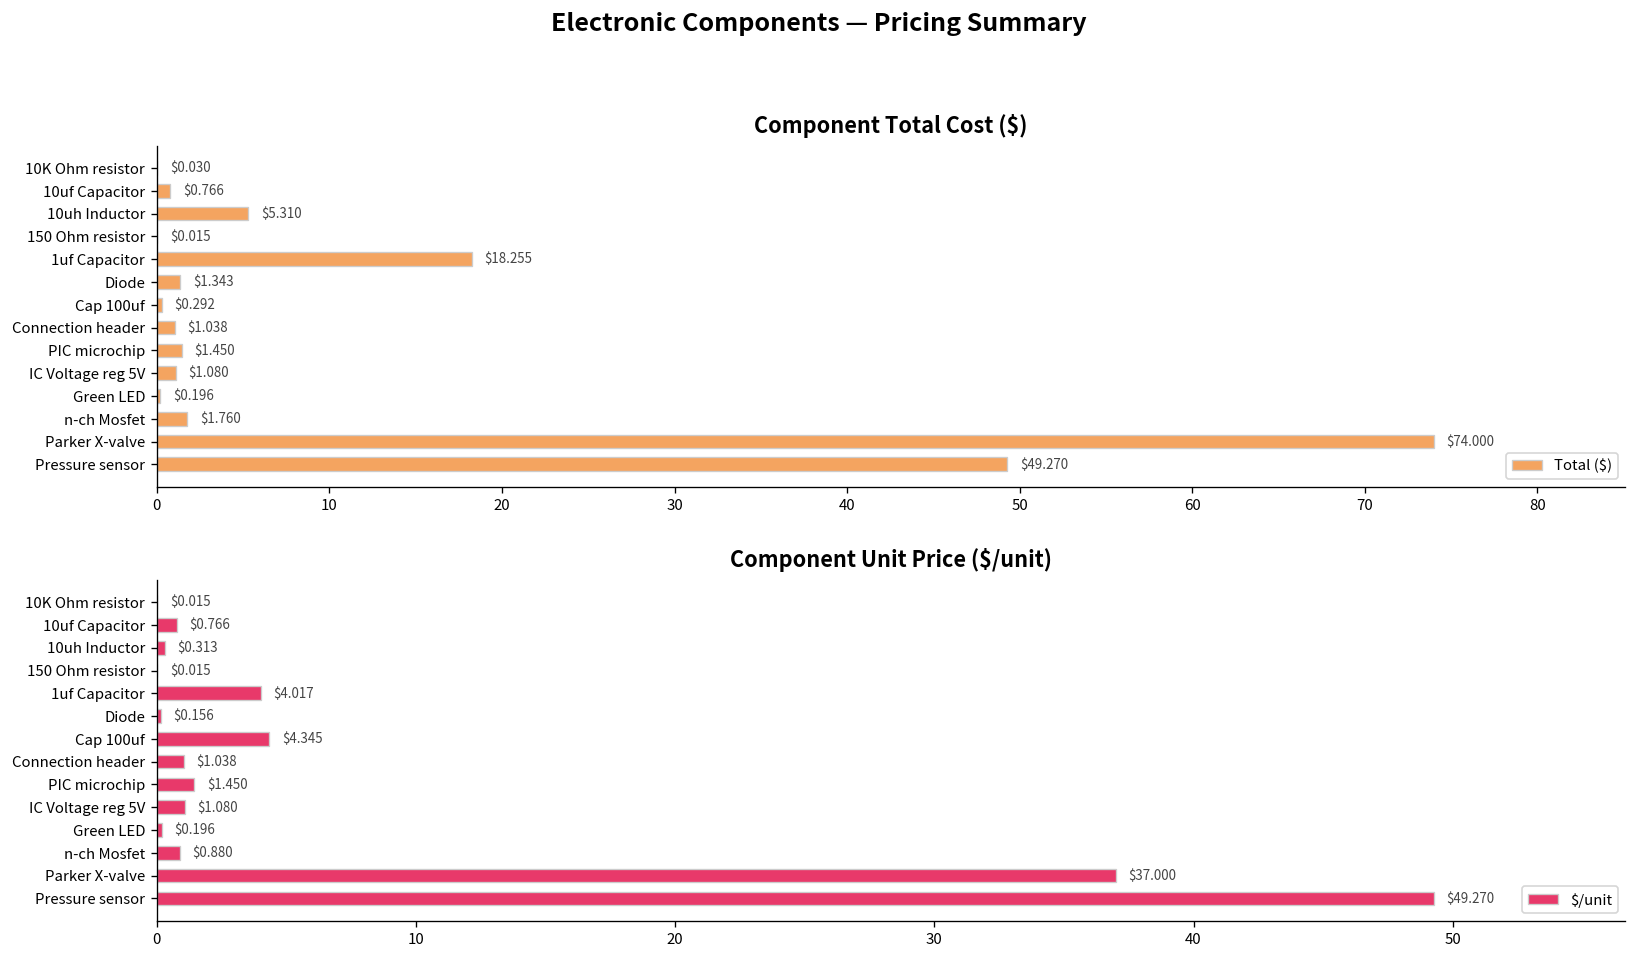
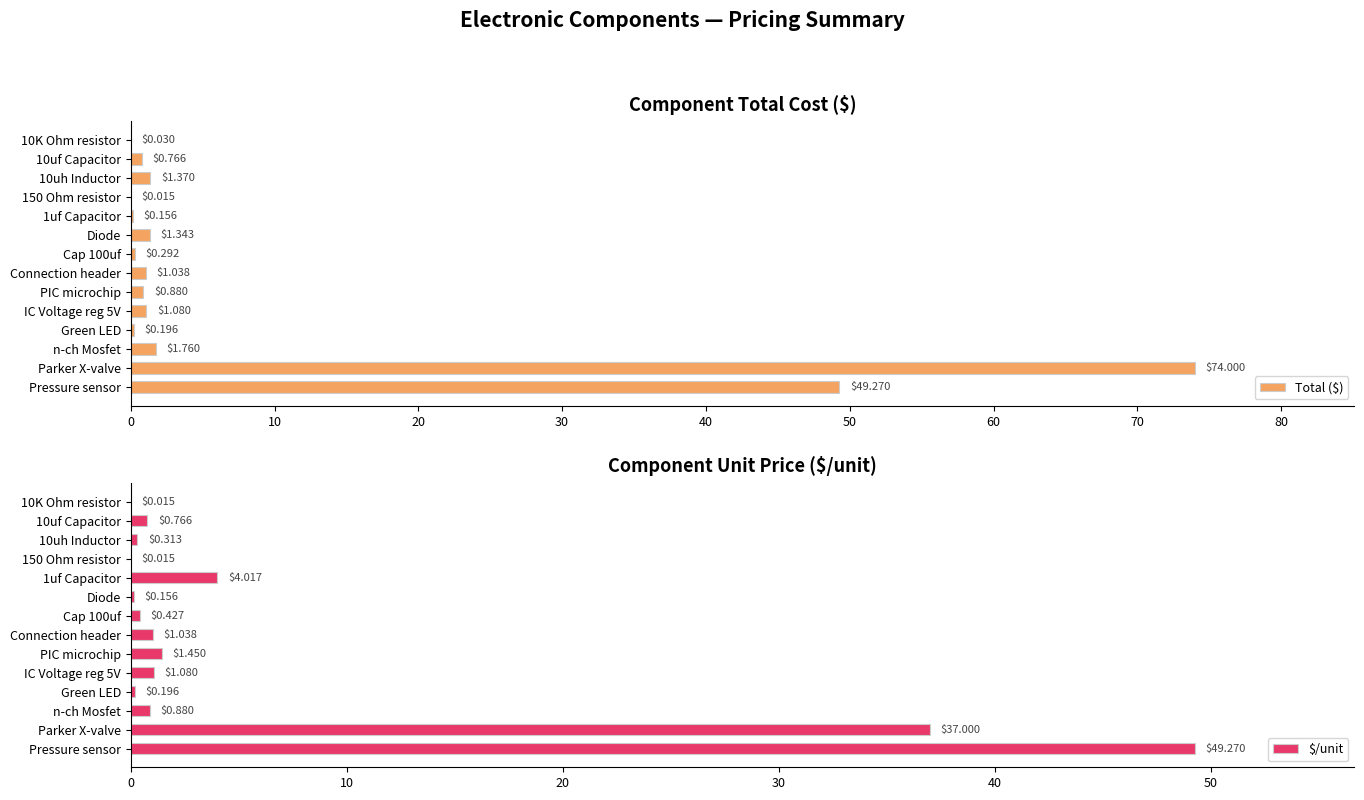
Component Total Cost ($), 10uh Inductor: $5.310 -> $1.370
Component Total Cost ($), 1uf Capacitor: $18.255 -> $0.156
Component Total Cost ($), PIC microchip: $1.450 -> $0.880
Component Unit Price ($/unit), Cap 100uf: $4.345 -> $0.427
